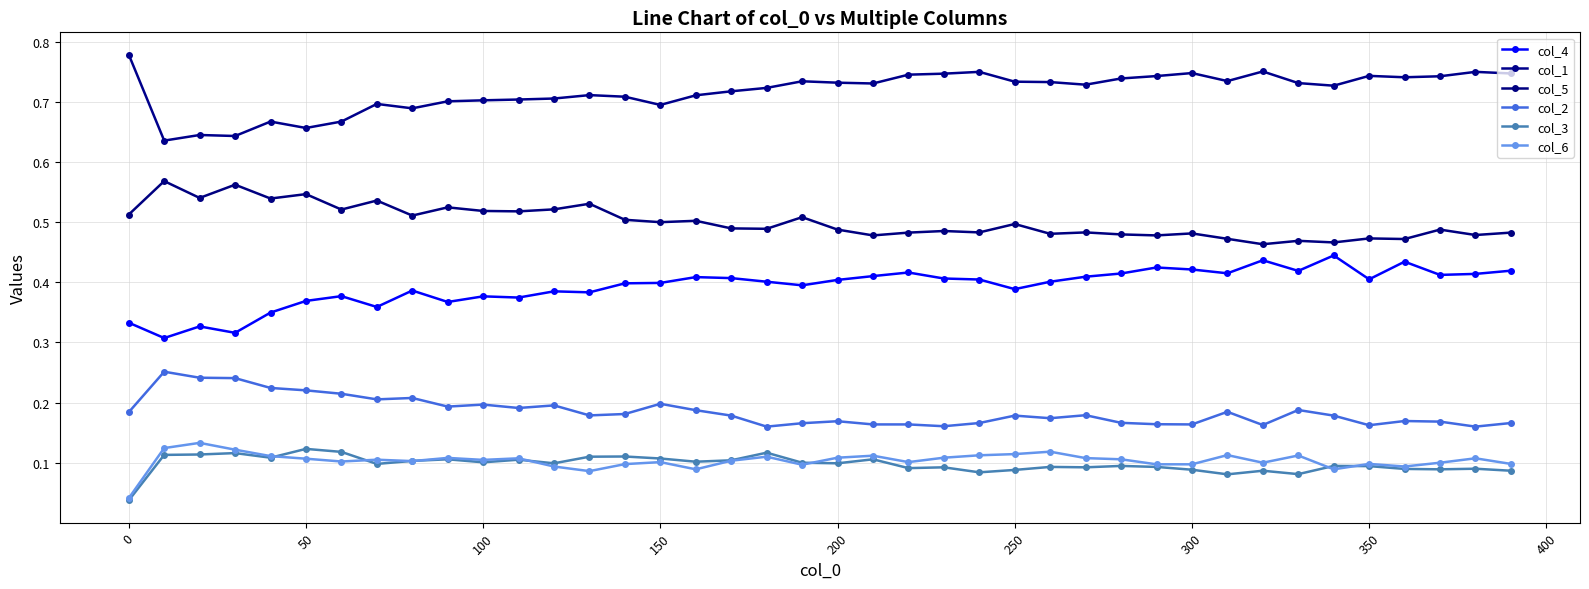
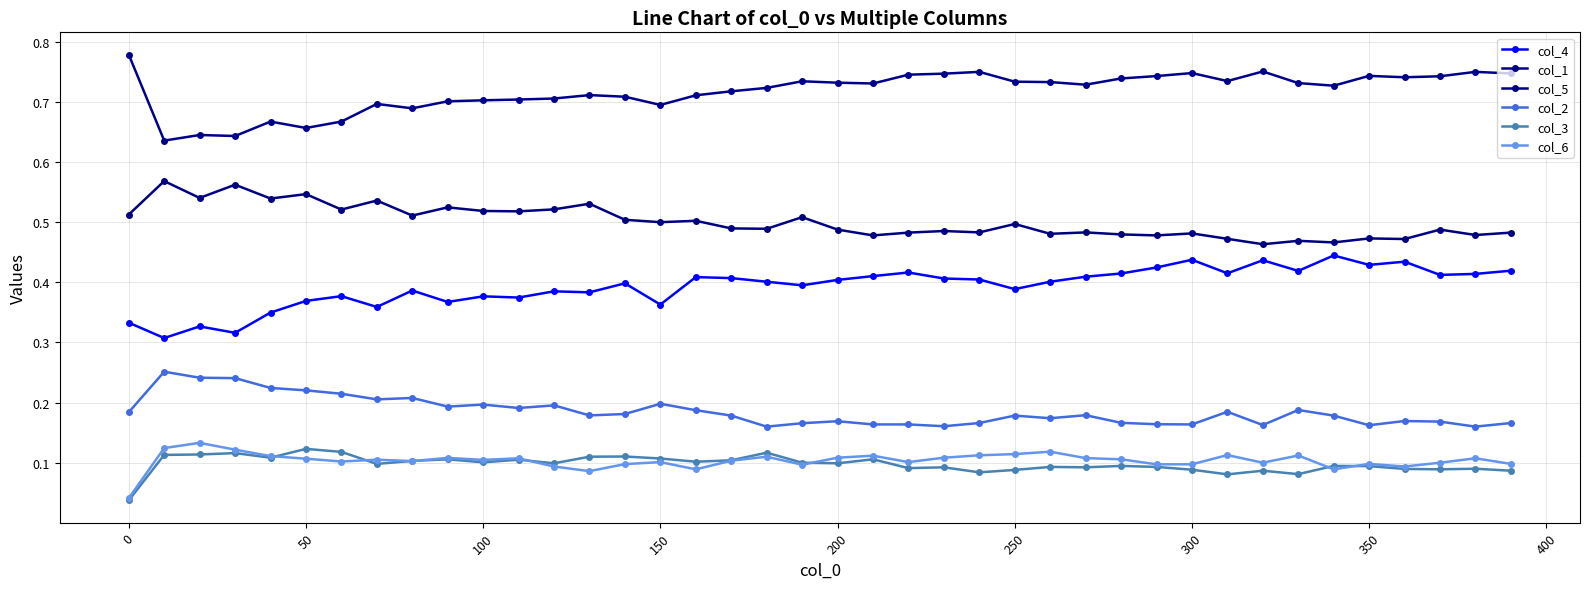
col_4, 150: 0.40 -> 0.36
col_4, 300: 0.42 -> 0.44
col_4, 350: 0.41 -> 0.43
